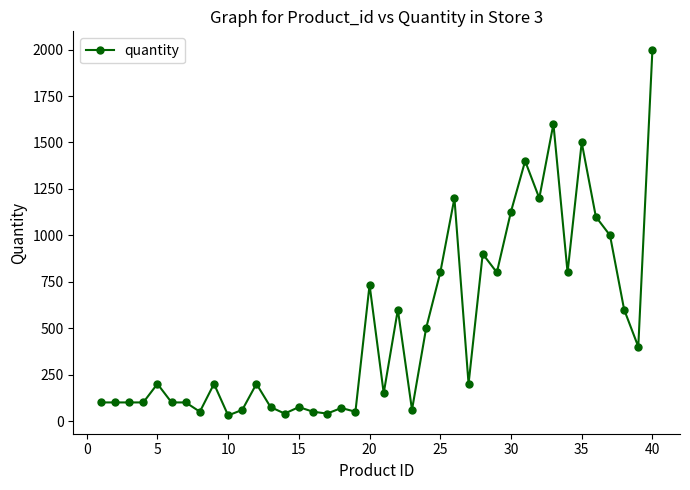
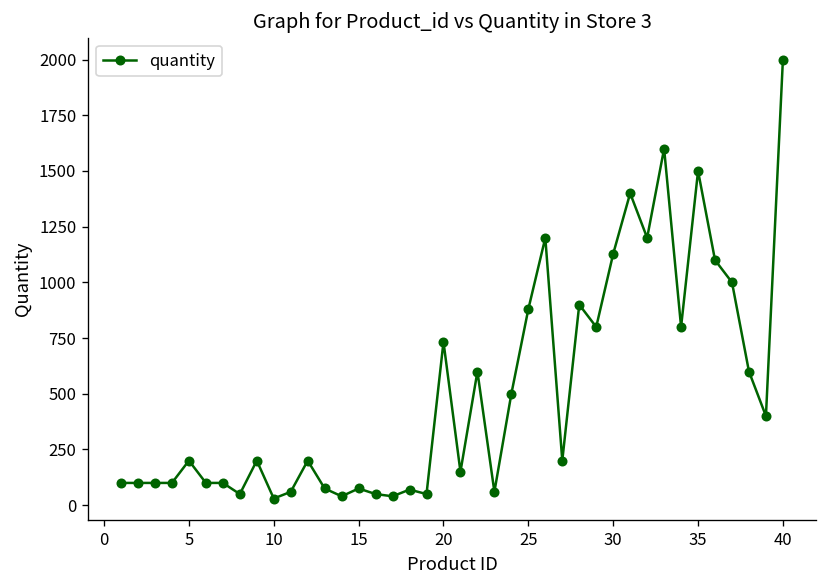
25: 800 -> 880
